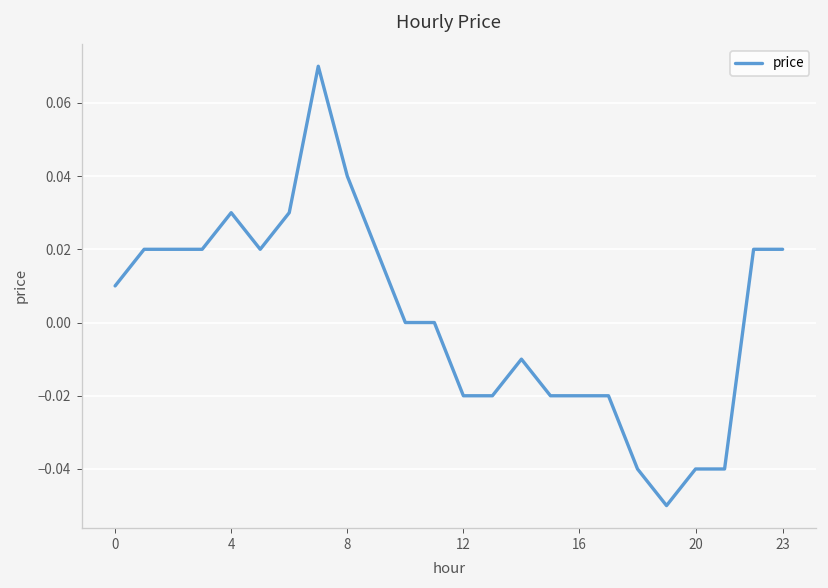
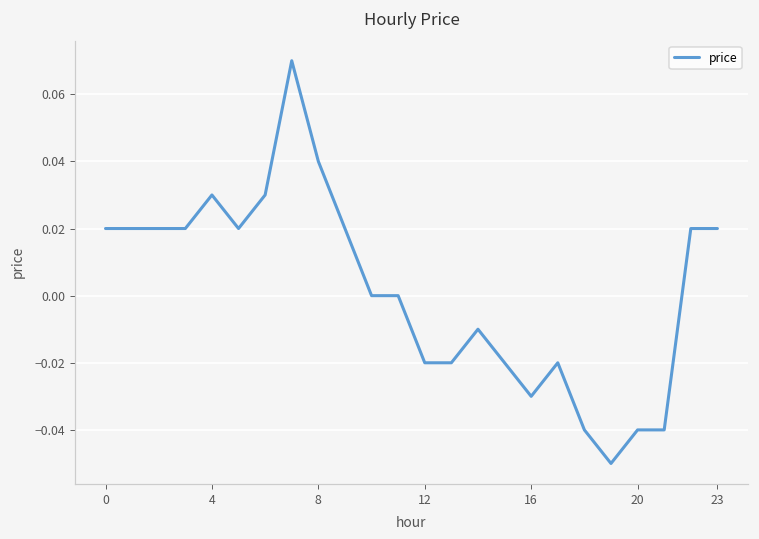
0: 0.01 -> 0.02
16: -0.02 -> -0.03
